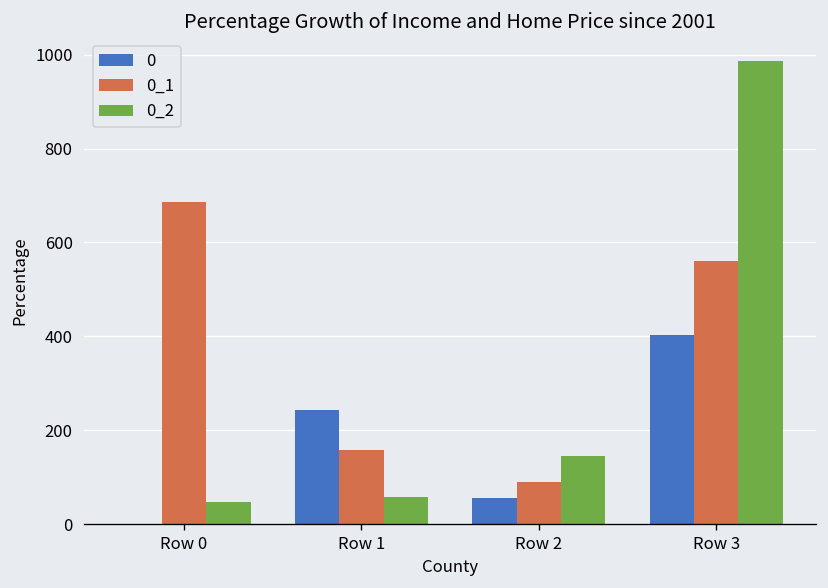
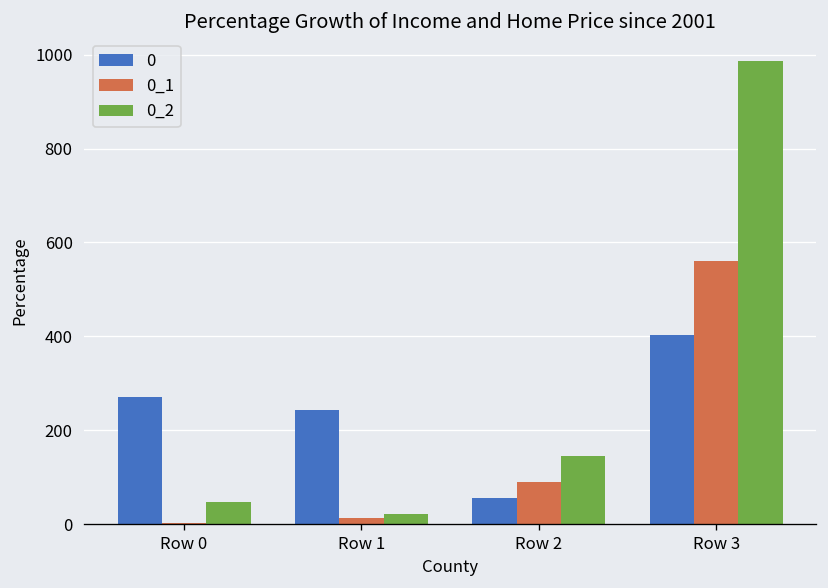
0, Row 0: 0 -> 270
0_1, Row 0: 690 -> 0
0_1, Row 1: 160 -> 10
0_2, Row 1: 60 -> 20
